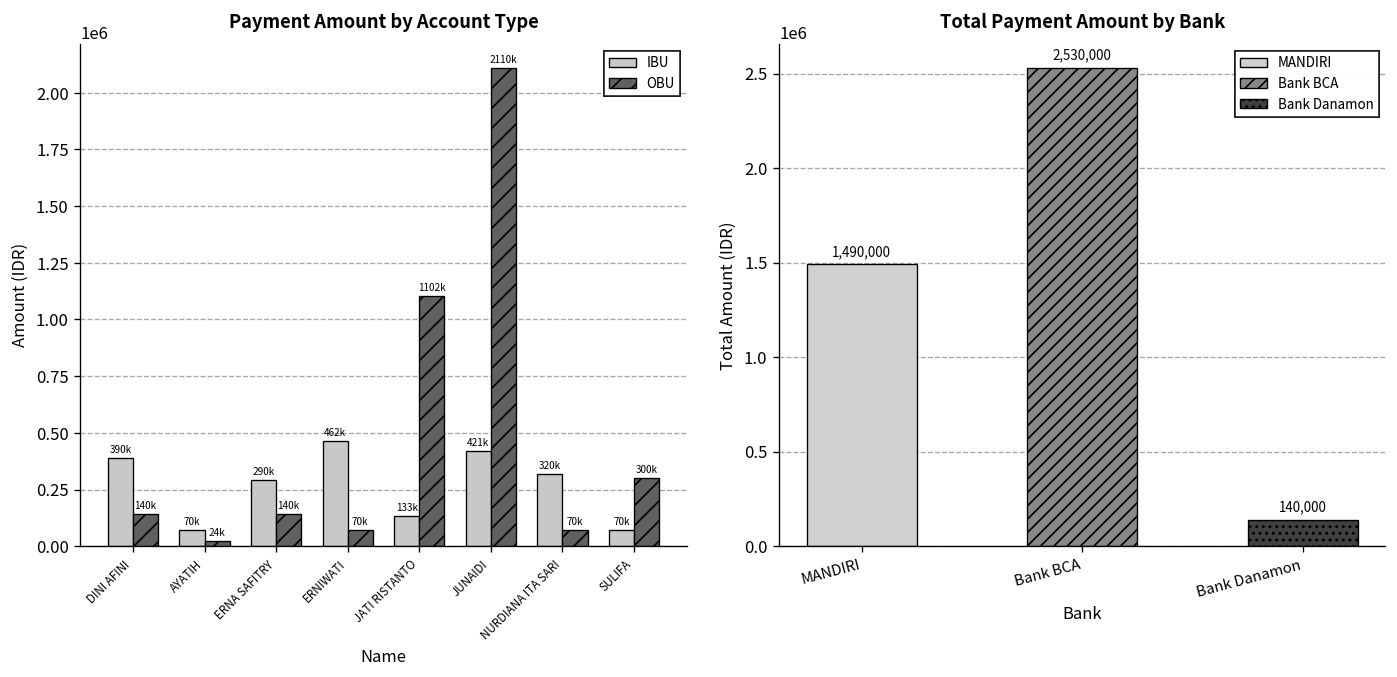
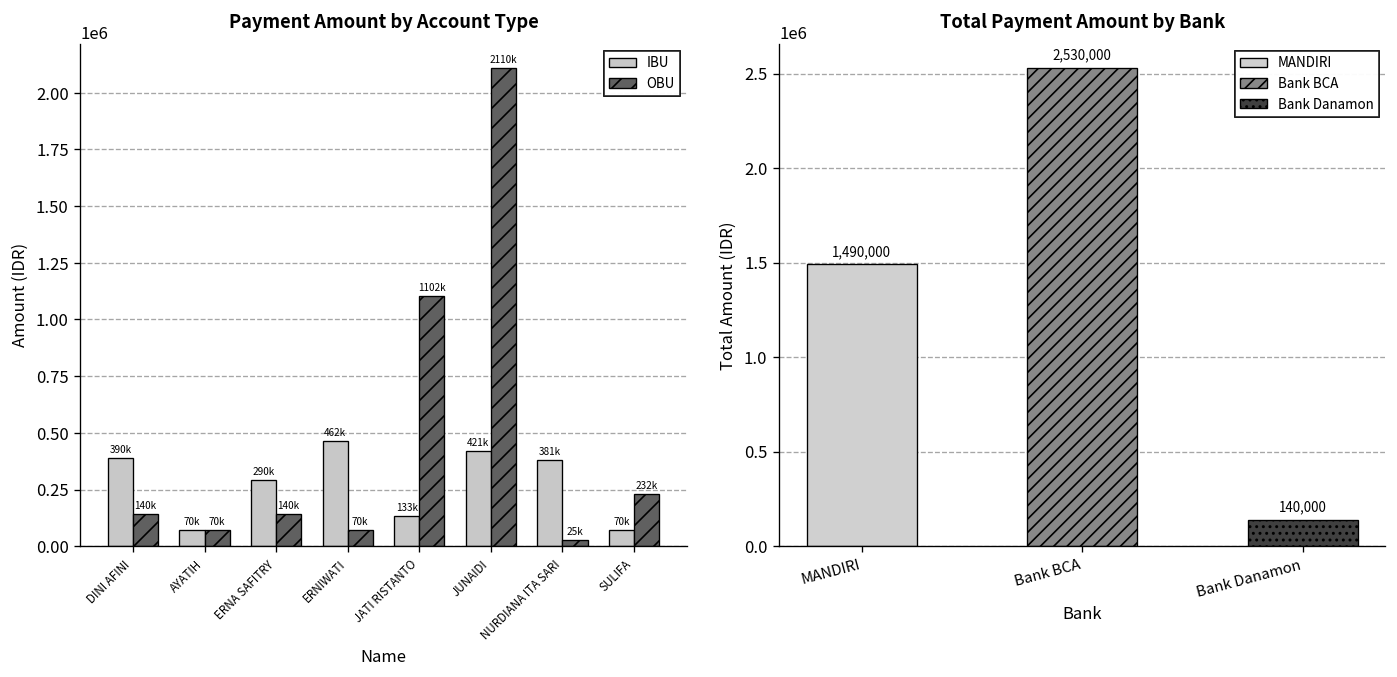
Payment Amount by Account Type, OBU, AYATIH: 24k -> 70k
Payment Amount by Account Type, IBU, NURDIANA ITA SARI: 320k -> 381k
Payment Amount by Account Type, OBU, NURDIANA ITA SARI: 70k -> 25k
Payment Amount by Account Type, OBU, SULIFA: 300k -> 232k
